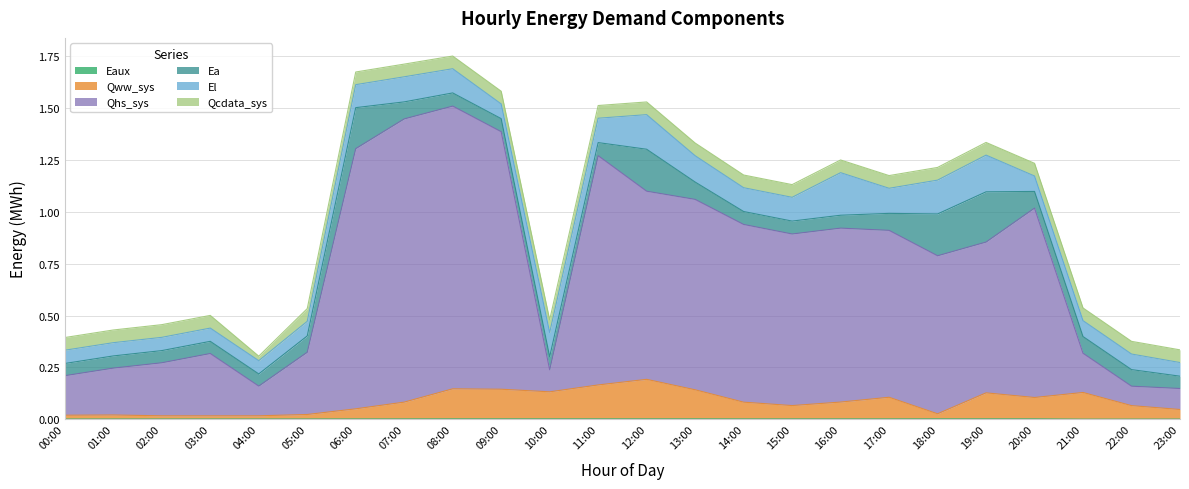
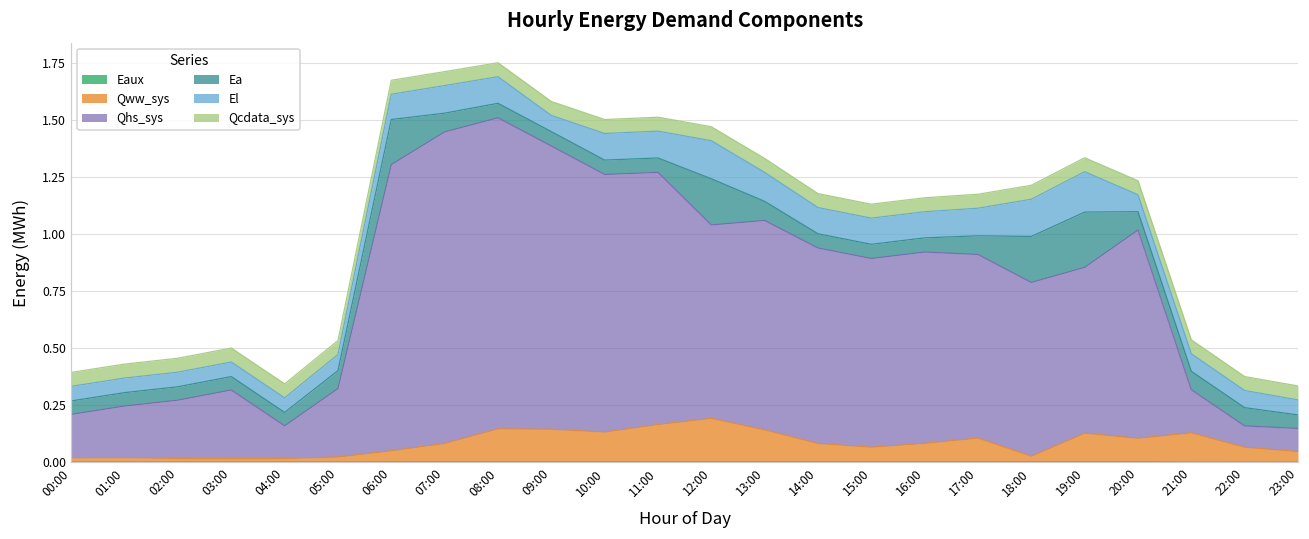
Qcdata_sys, 04:00: 0.02 -> 0.06
Qhs_sys, 10:00: 0.11 -> 1.13
Qhs_sys, 12:00: 0.91 -> 0.85
El, 16:00: 0.21 -> 0.11
